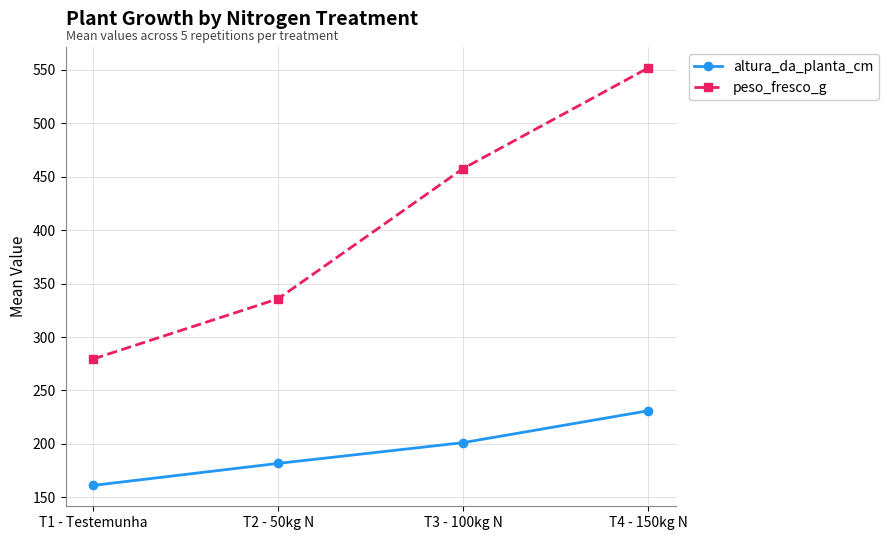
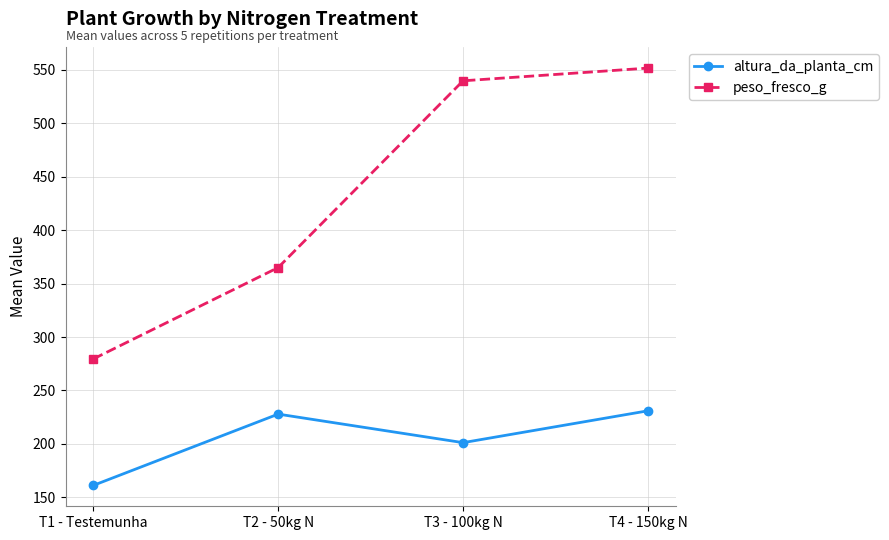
altura_da_planta_cm, T2 - 50kg N: 182 -> 228
peso_fresco_g, T2 - 50kg N: 336 -> 365
peso_fresco_g, T3 - 100kg N: 458 -> 540
